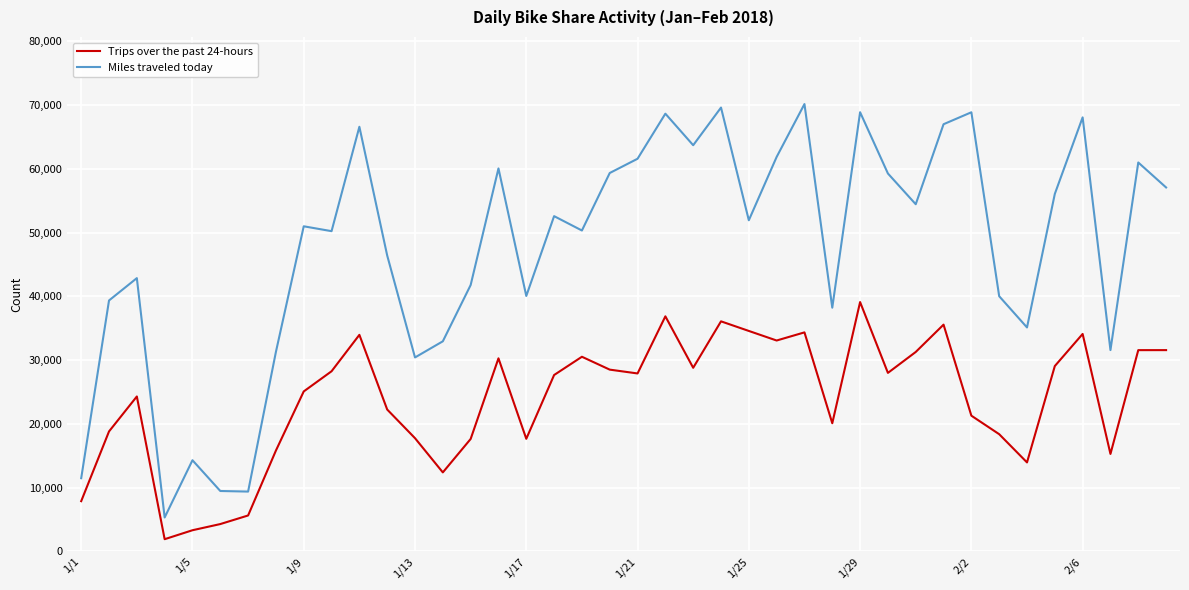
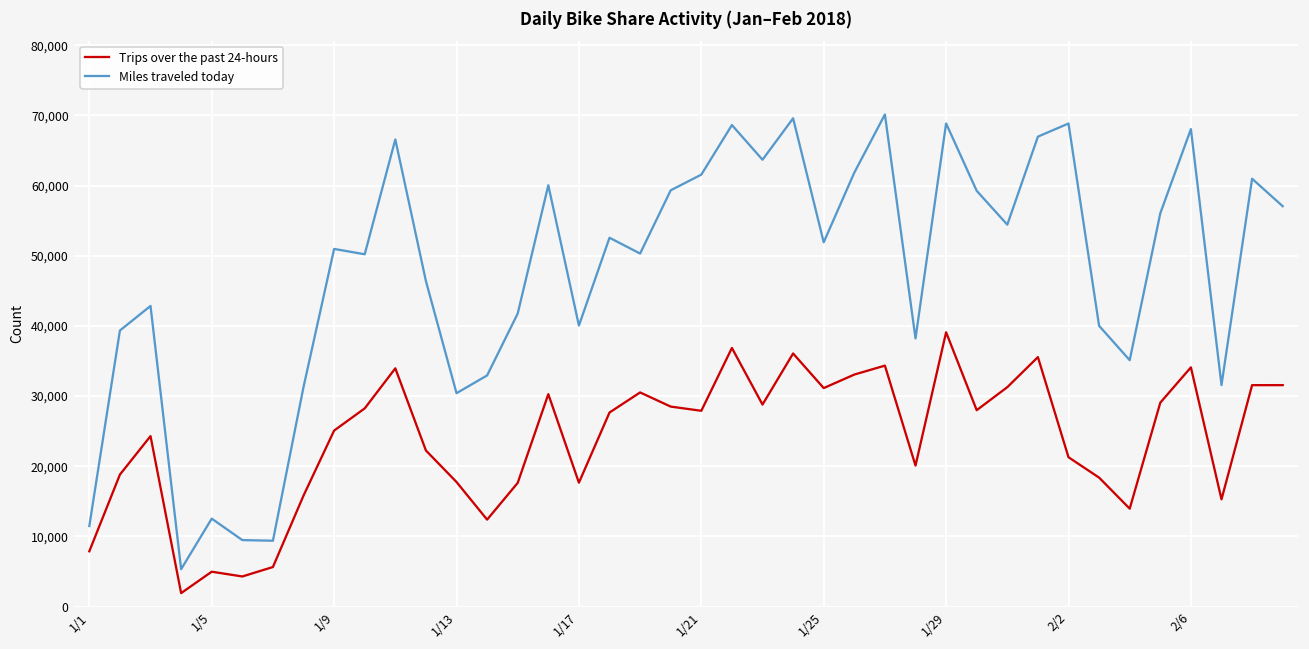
Trips over the past 24-hours, 1/5: 3,000 -> 5,000
Miles traveled today, 1/5: 14,000 -> 13,000
Trips over the past 24-hours, 1/25: 35,000 -> 31,000
